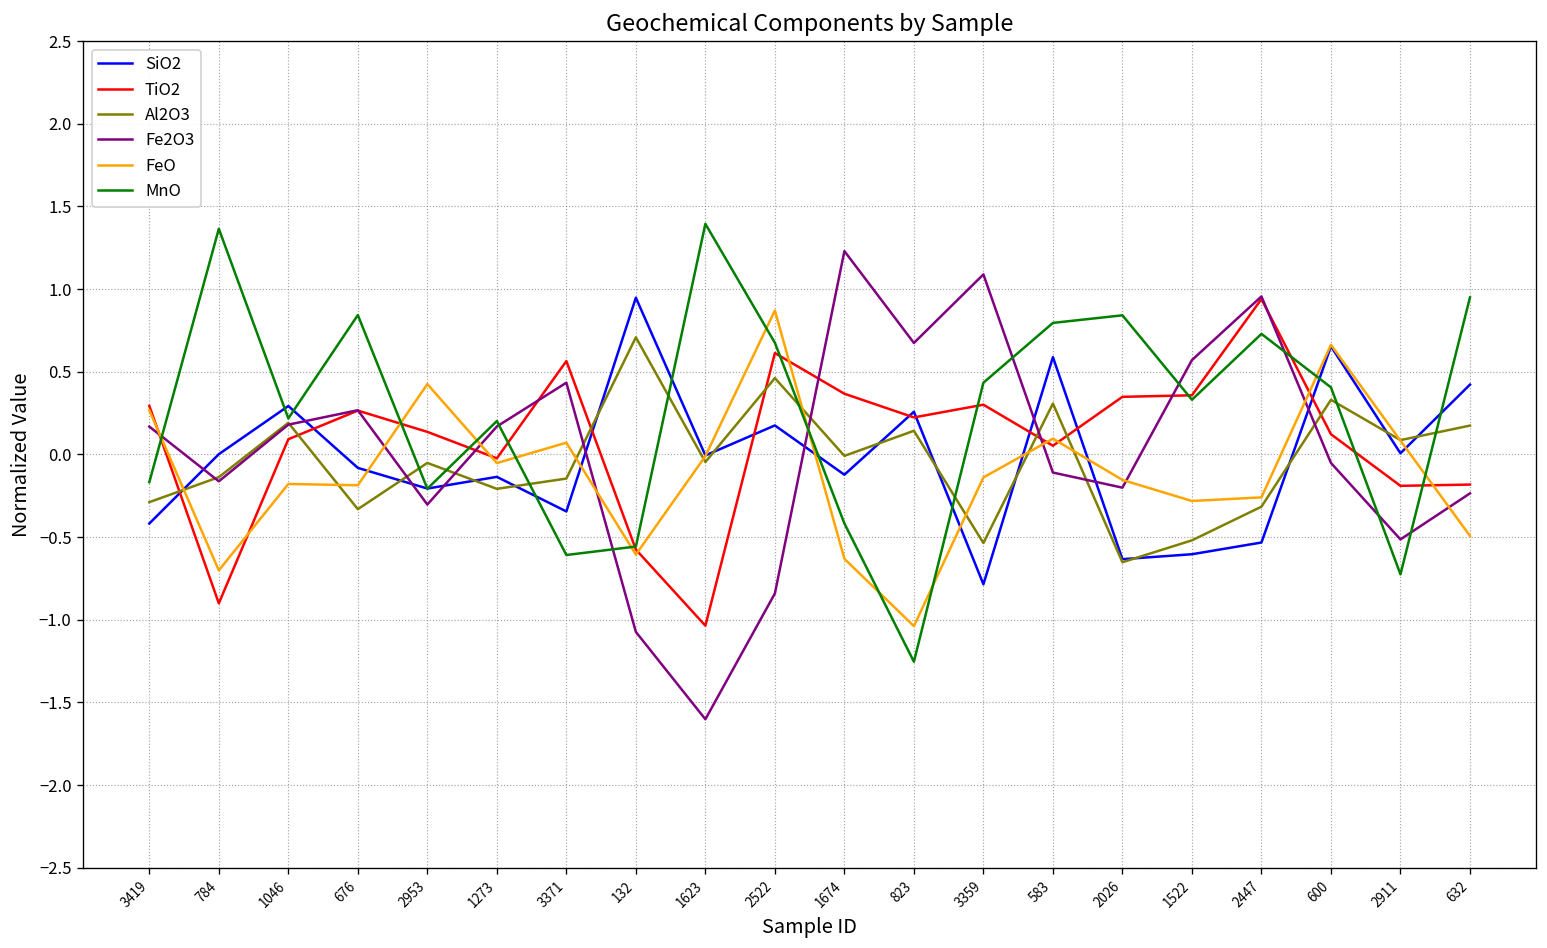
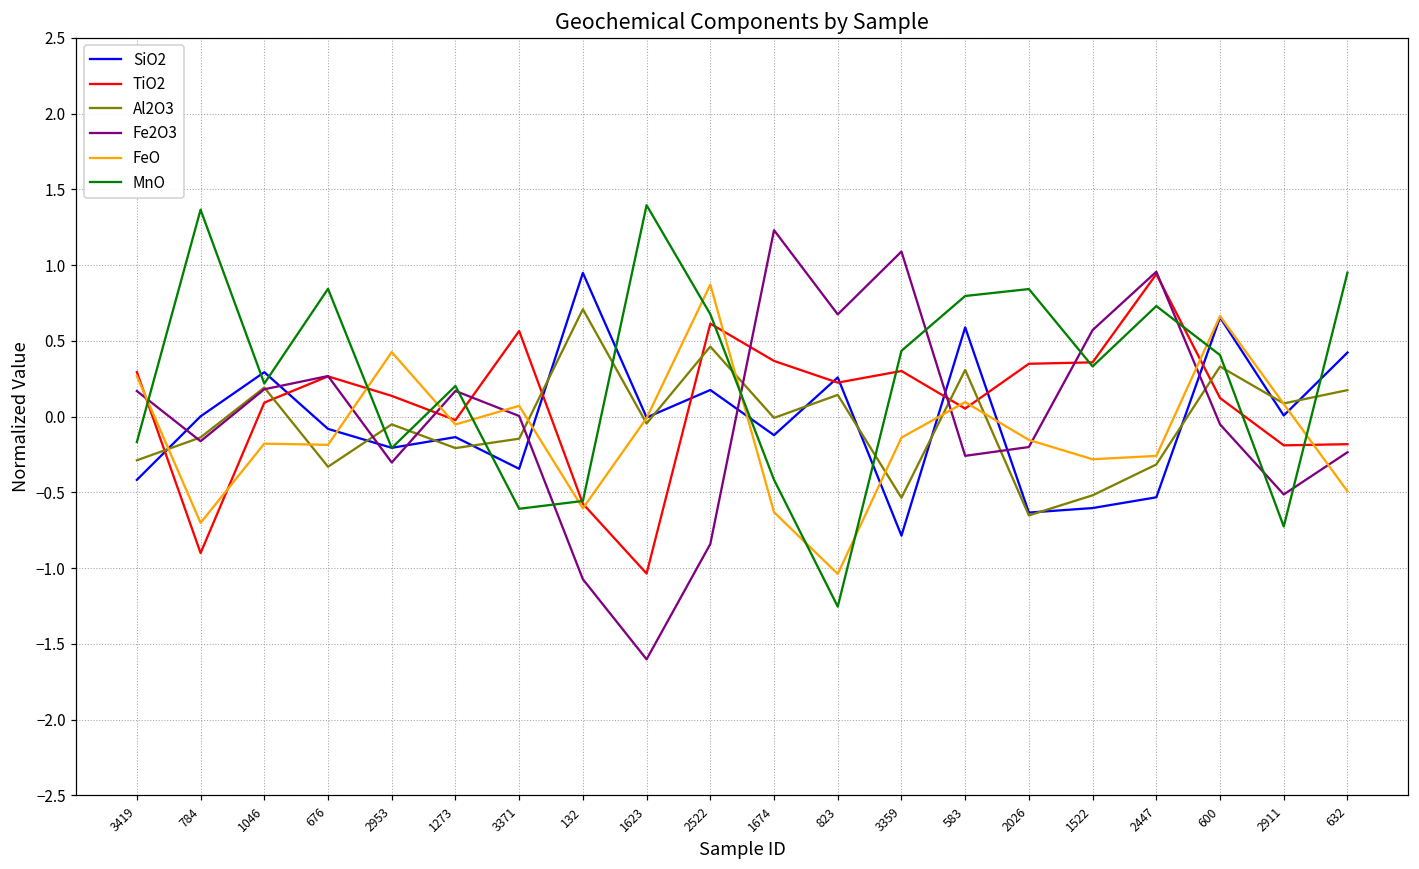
Fe2O3, 3371: 0.43 -> 0.00
Fe2O3, 583: -0.11 -> -0.26
